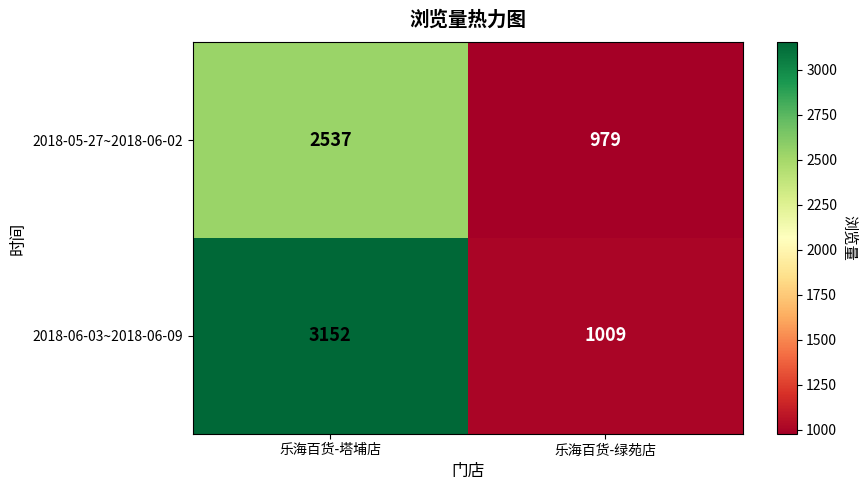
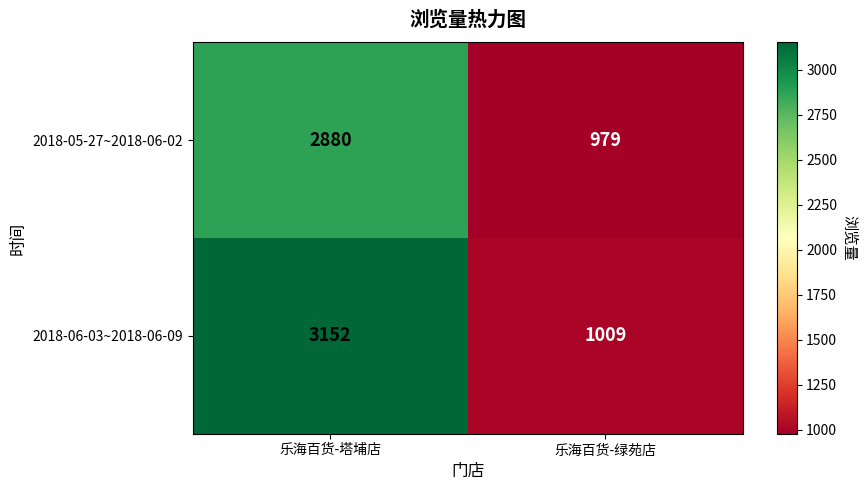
2018-05-27~2018-06-02, 乐海百货-塔埔店: 2537 -> 2880
